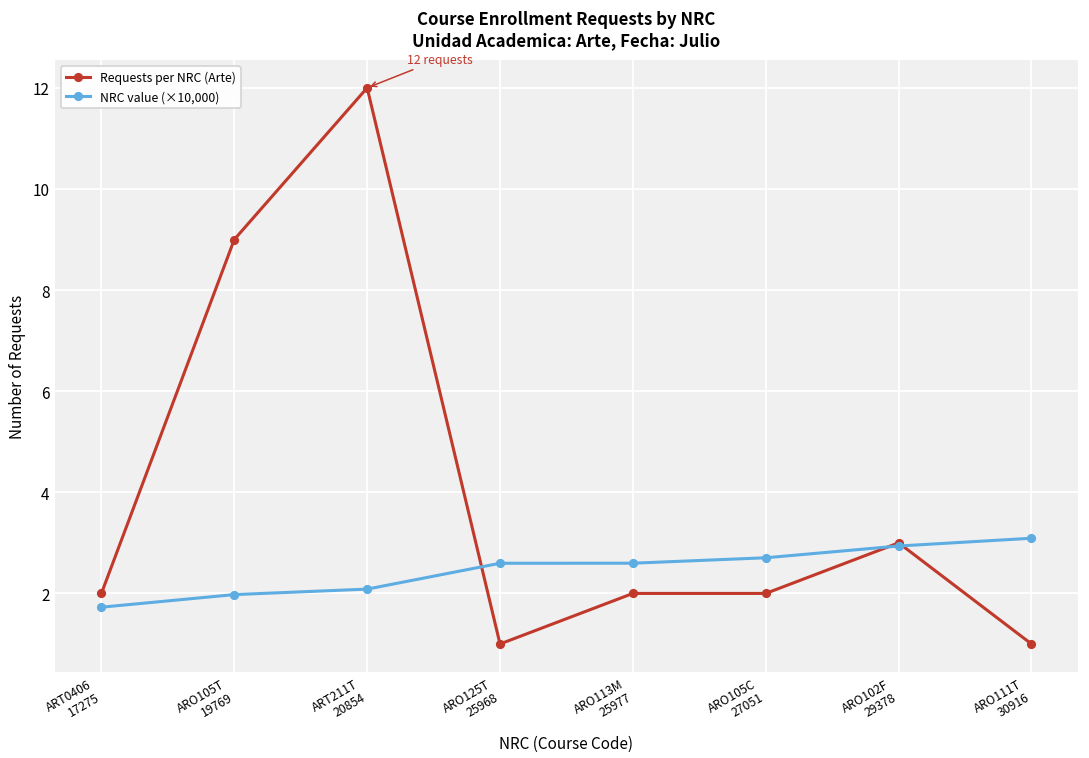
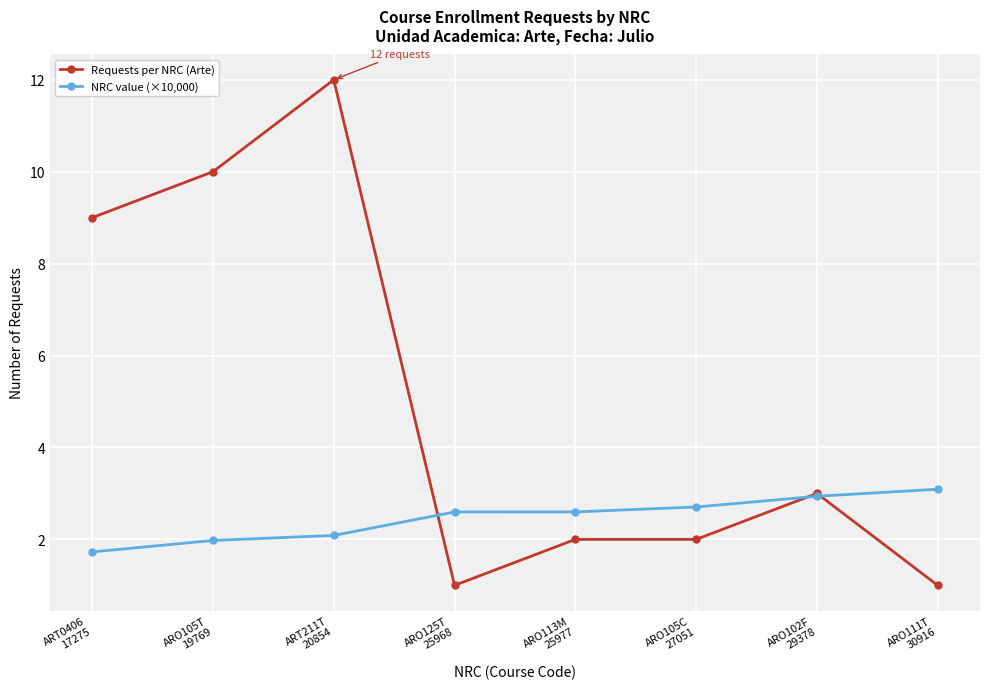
Requests per NRC (Arte), ART0406 17275: 2 -> 9
Requests per NRC (Arte), ARO105T 19769: 9 -> 10
